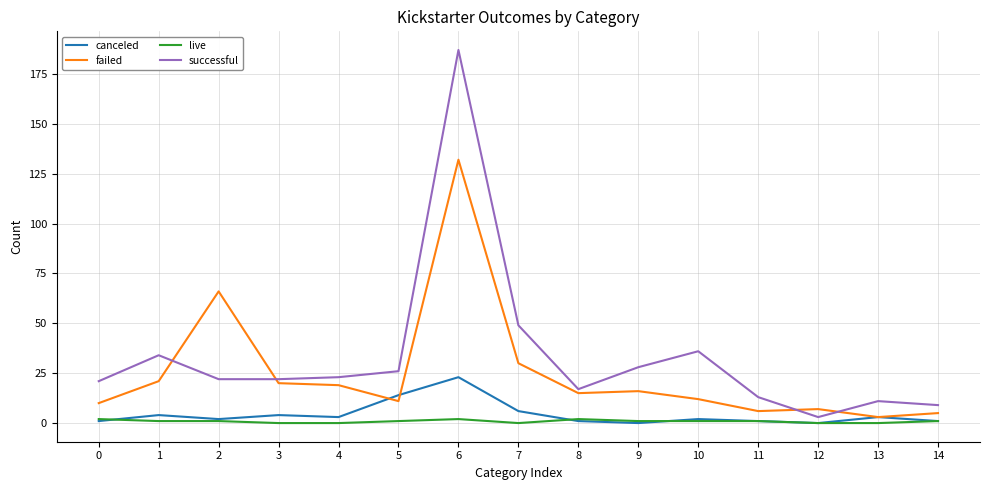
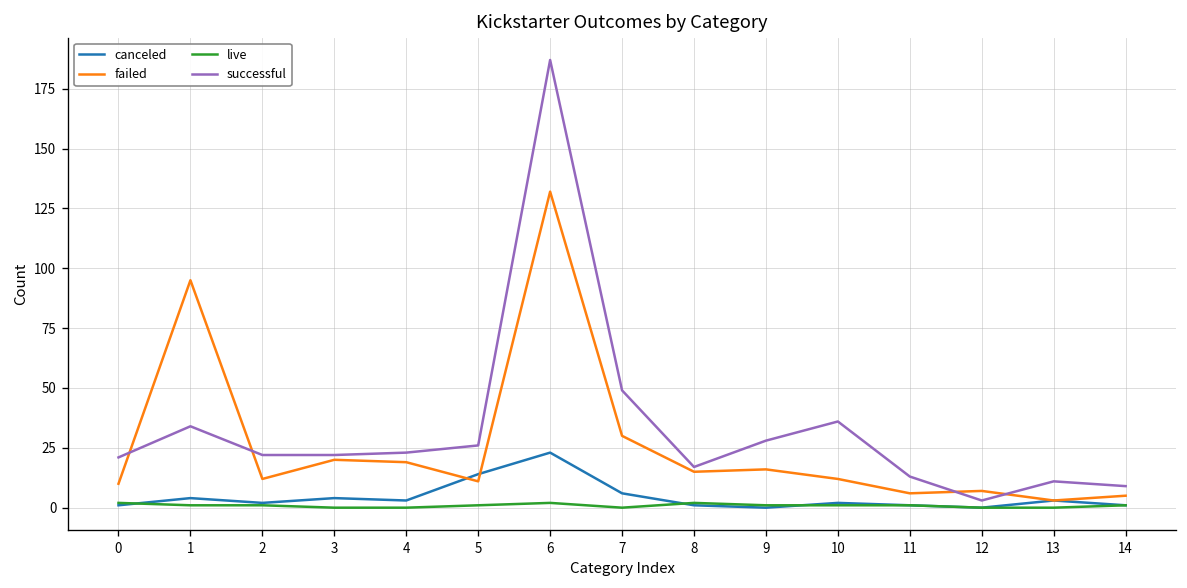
failed, 1: 21 -> 95
failed, 2: 66 -> 12
